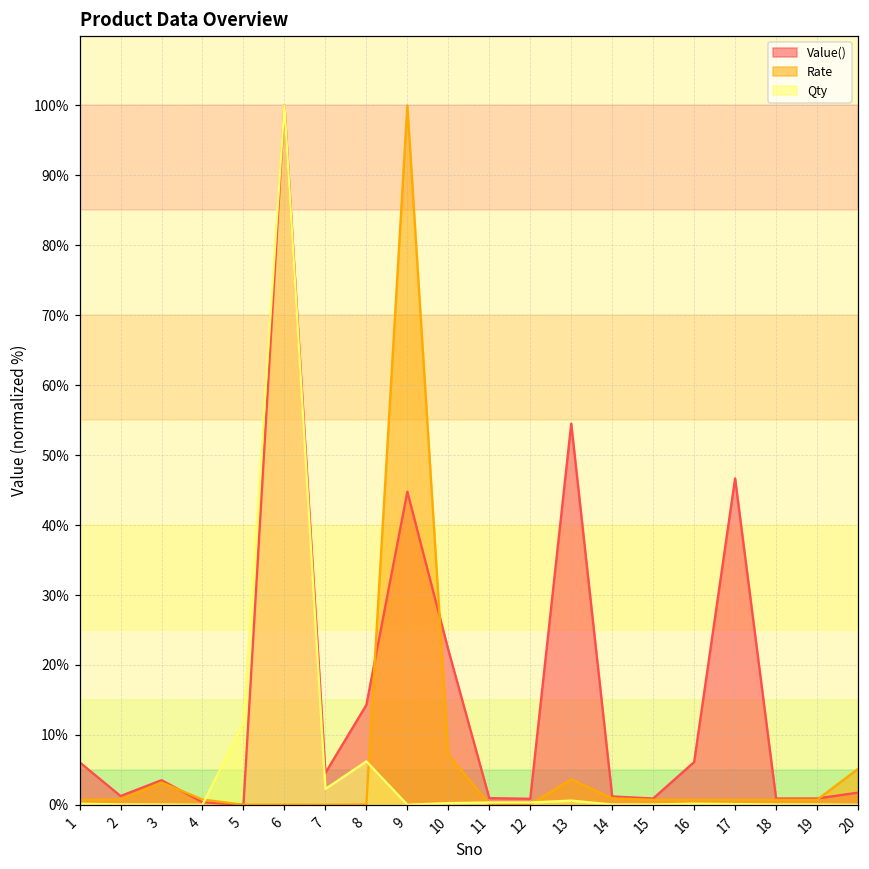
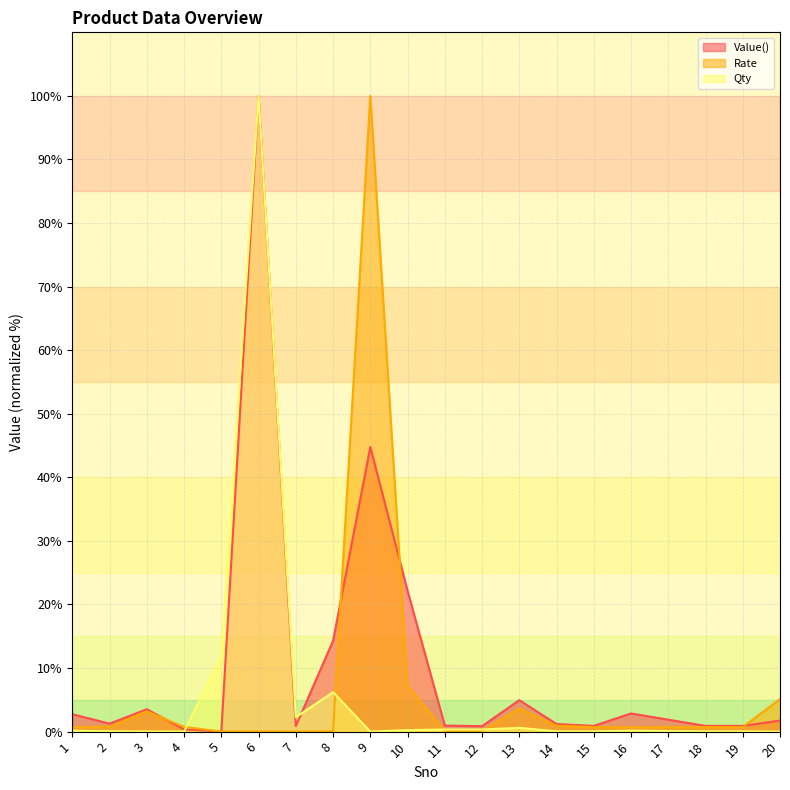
Value(), 1: 6% -> 3%
Value(), 7: 5% -> 1%
Value(), 13: 55% -> 5%
Value(), 16: 6% -> 3%
Value(), 17: 47% -> 2%
